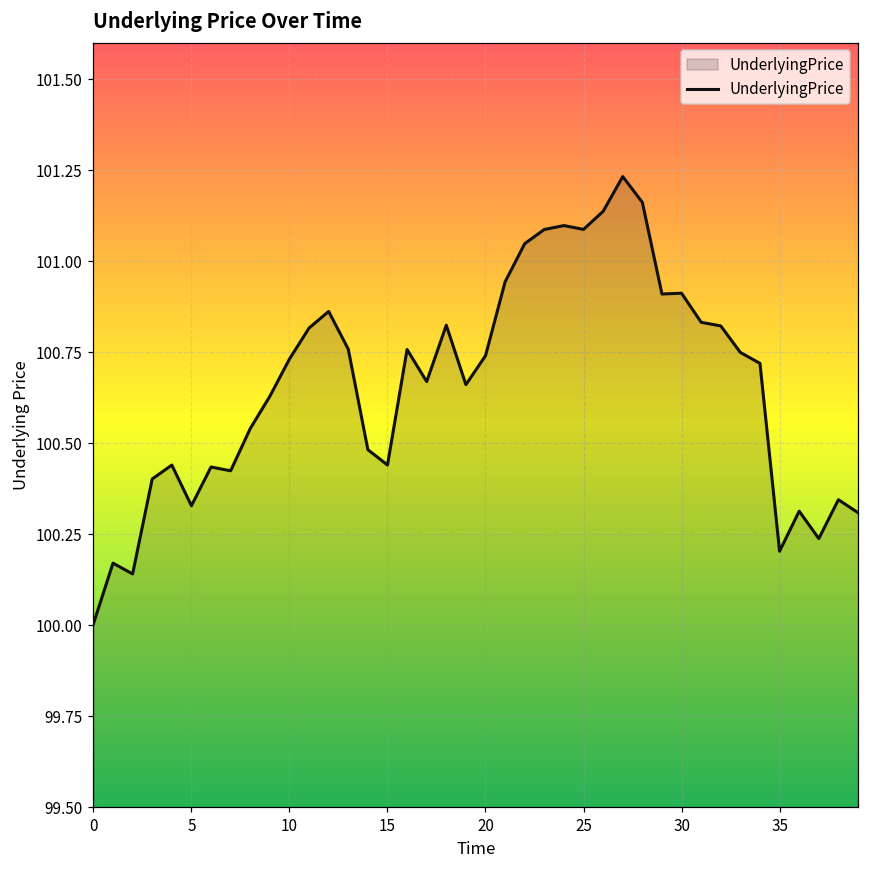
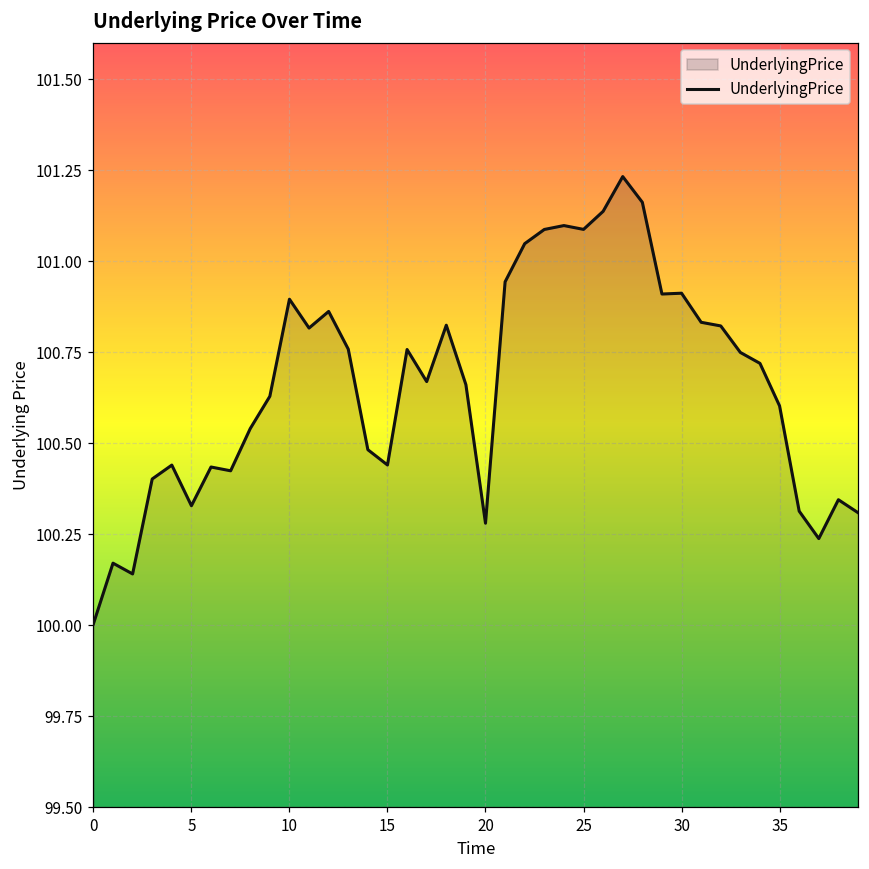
10: 100.73 -> 100.90
20: 100.74 -> 100.28
35: 100.20 -> 100.60
